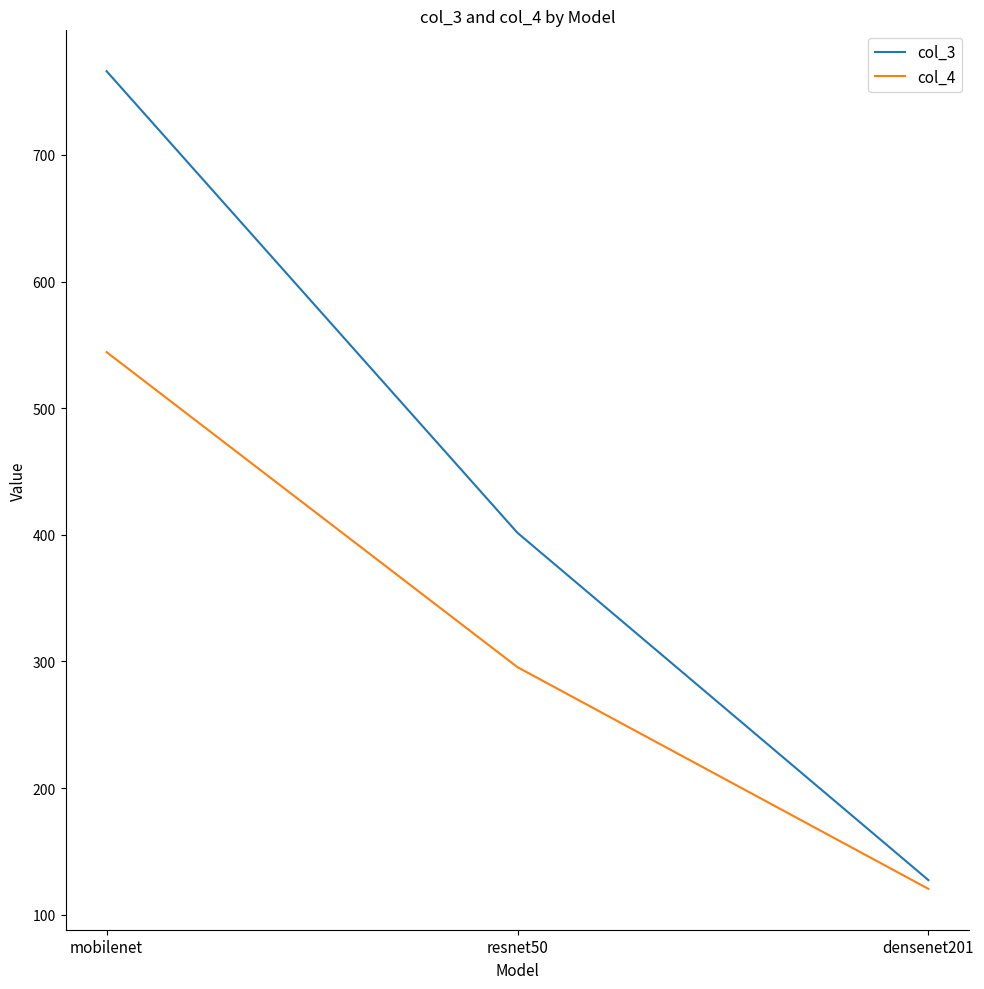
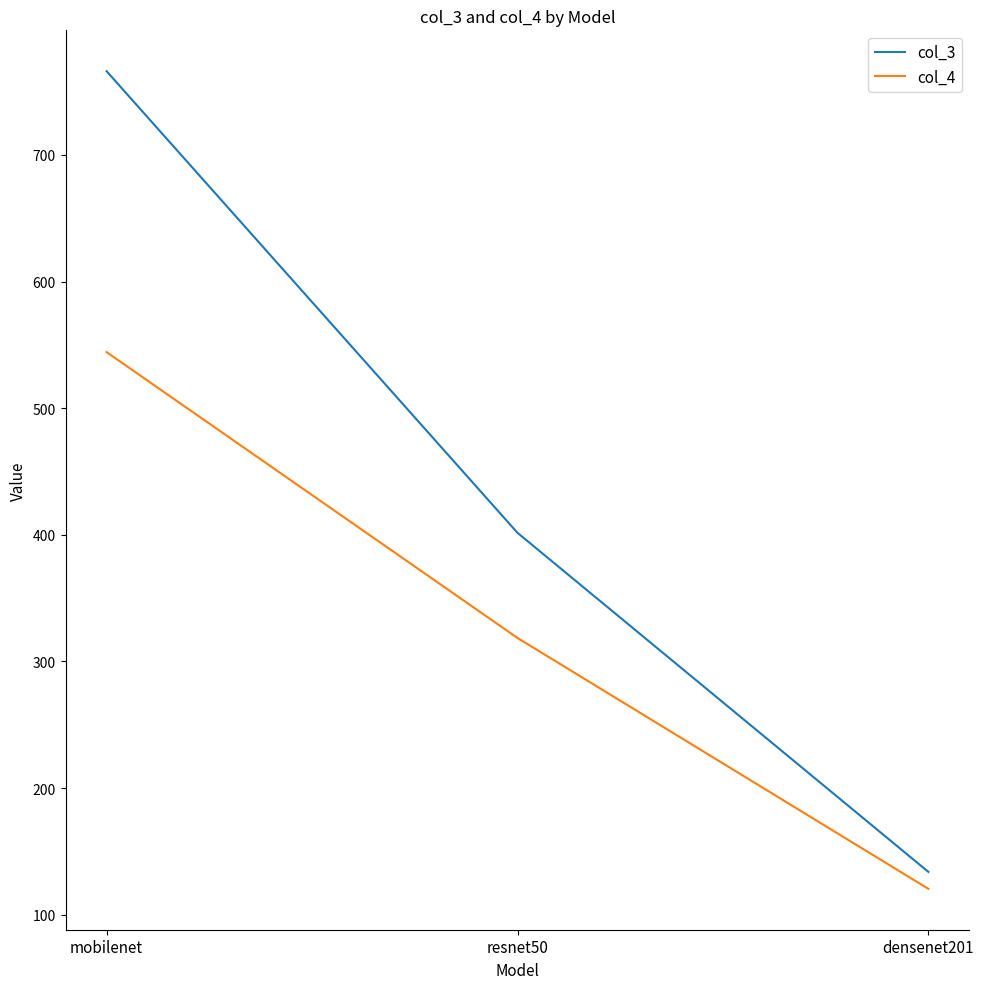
col_4, resnet50: 296 -> 319
col_3, densenet201: 127 -> 134
